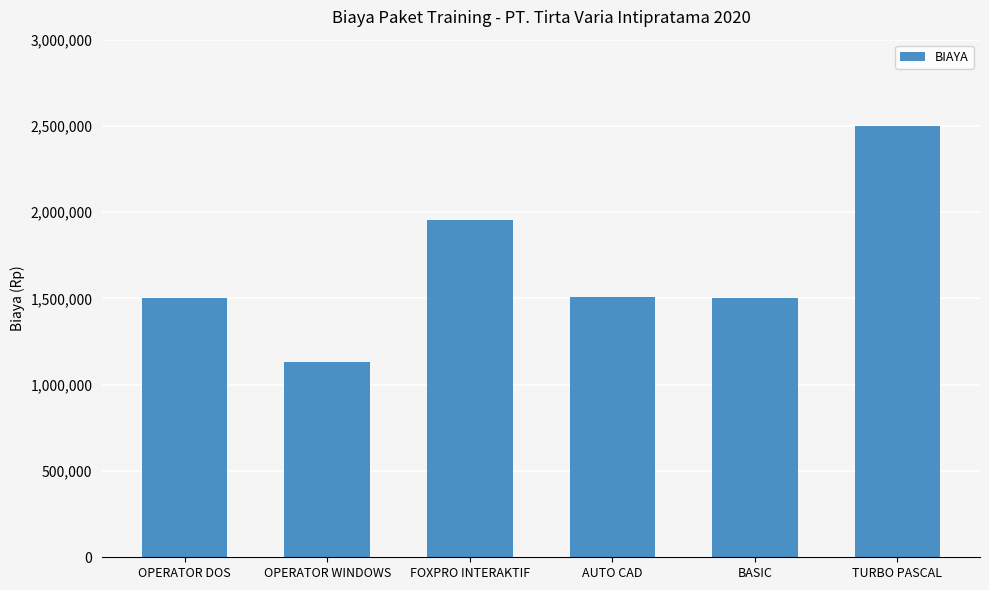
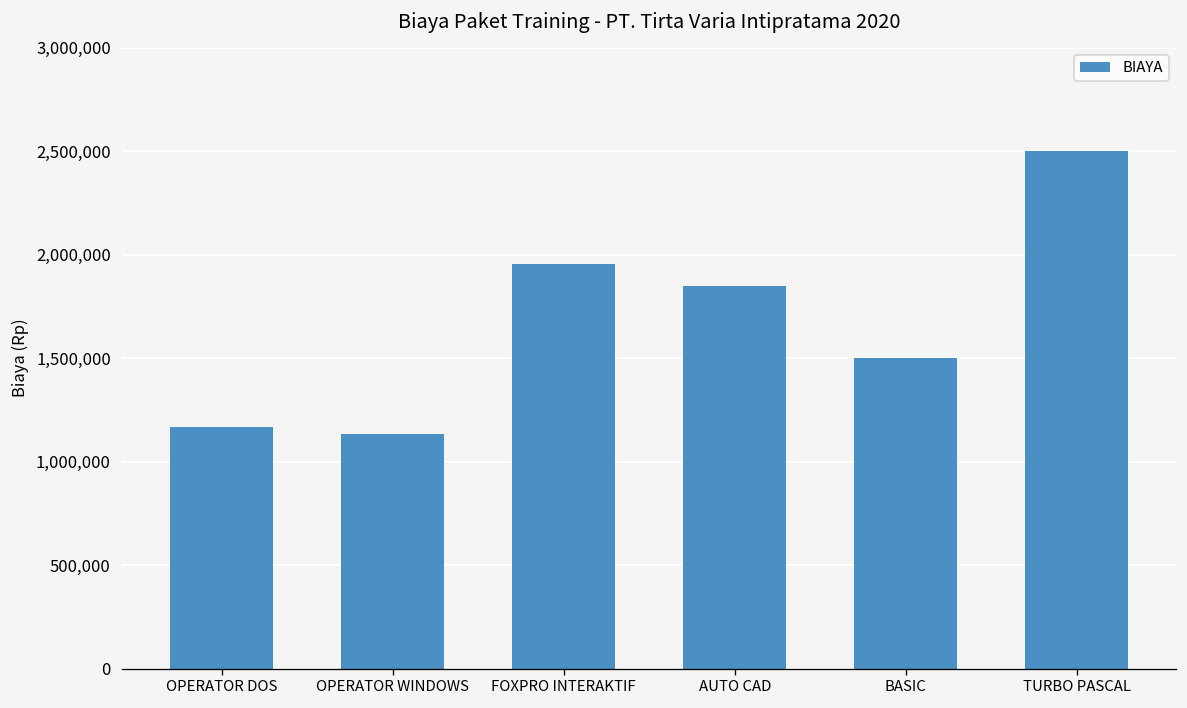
OPERATOR DOS: 1,500,000 -> 1,170,000
AUTO CAD: 1,510,000 -> 1,850,000
